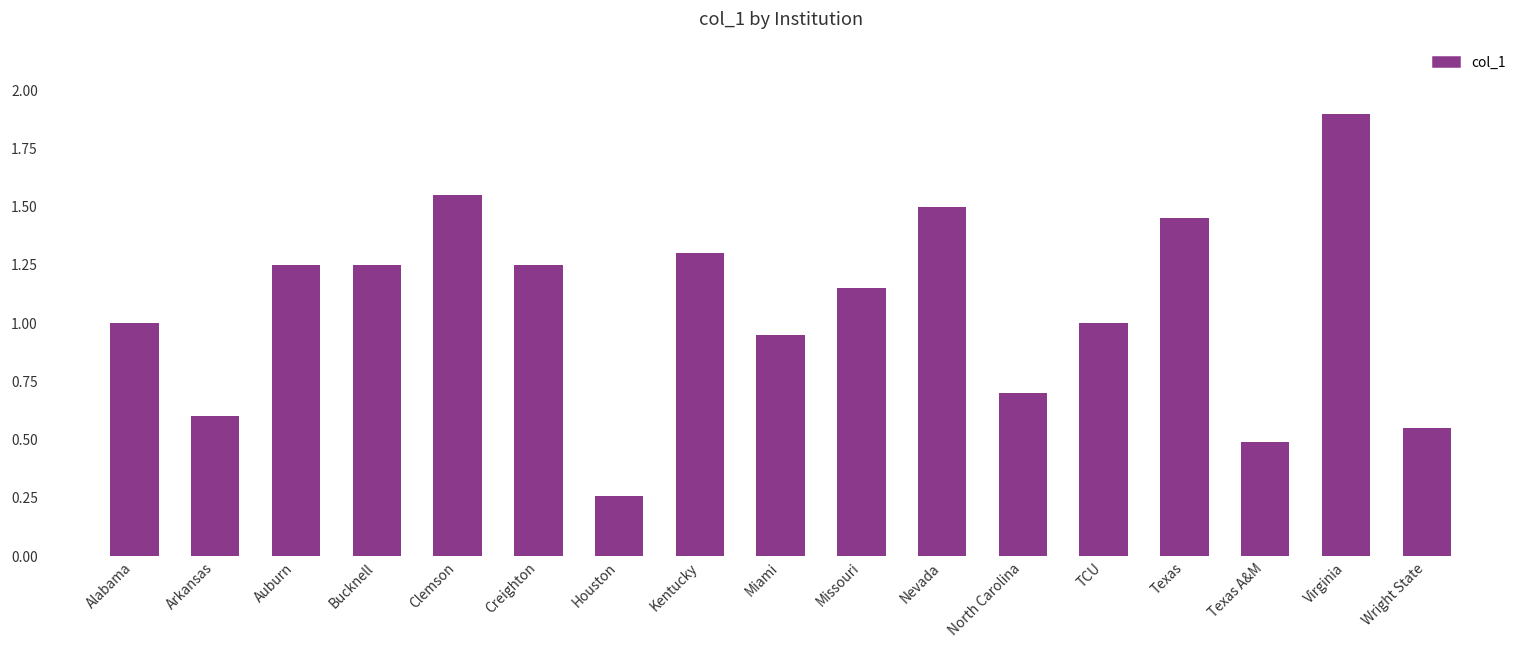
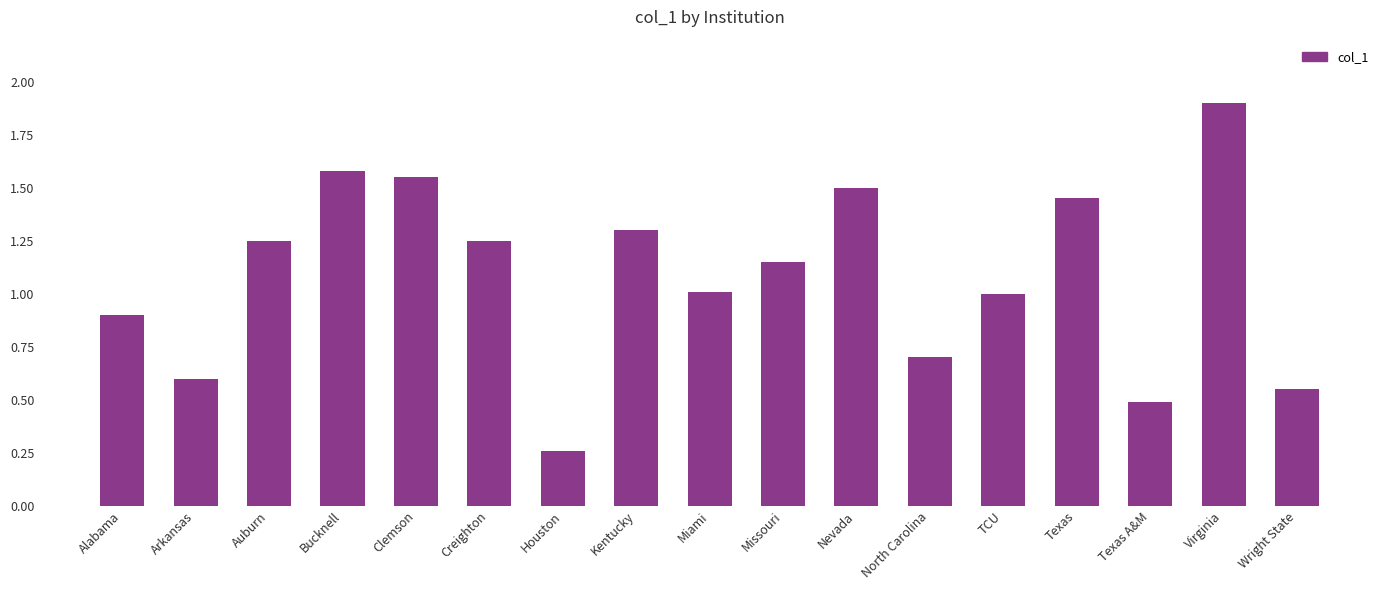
Alabama: 1.0 -> 0.9
Bucknell: 1.25 -> 1.58
Miami: 0.95 -> 1.01
